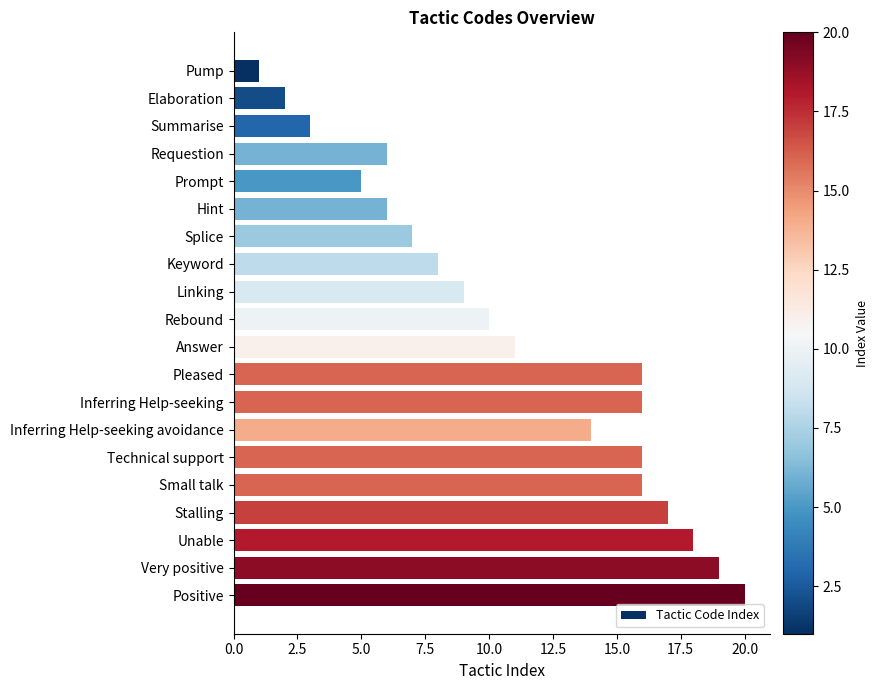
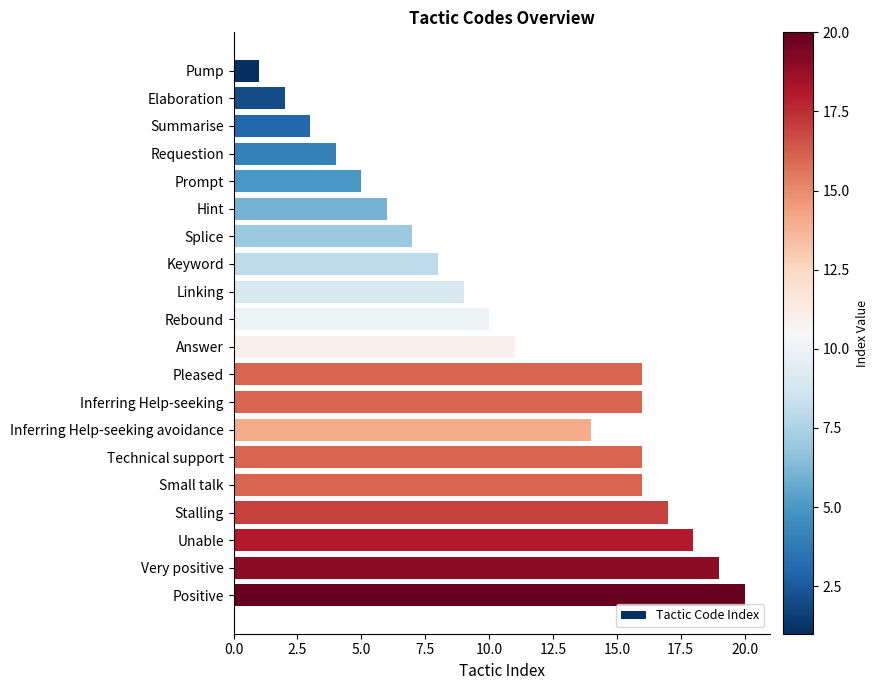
Requestion: 6 -> 4
